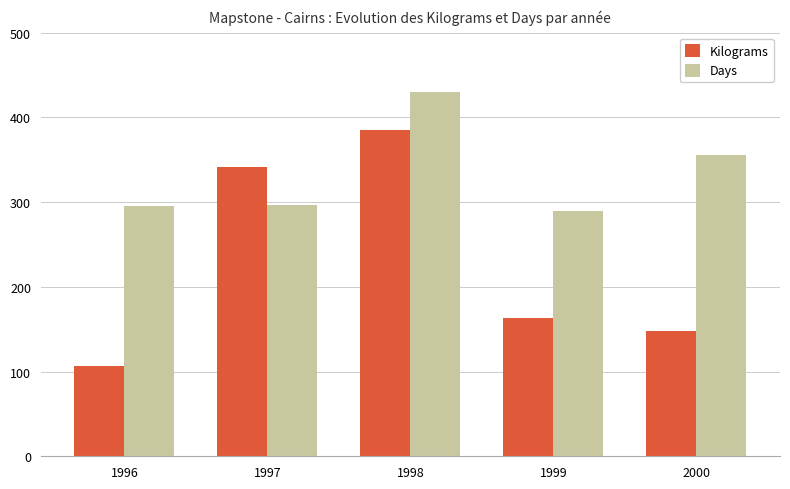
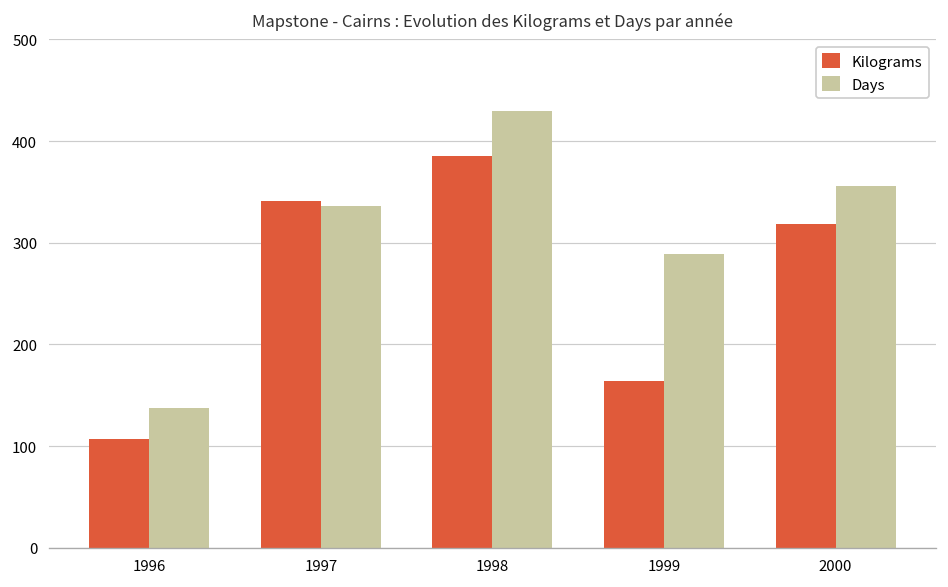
Days, 1996: 300 -> 140
Days, 1997: 300 -> 340
Kilograms, 2000: 150 -> 320
